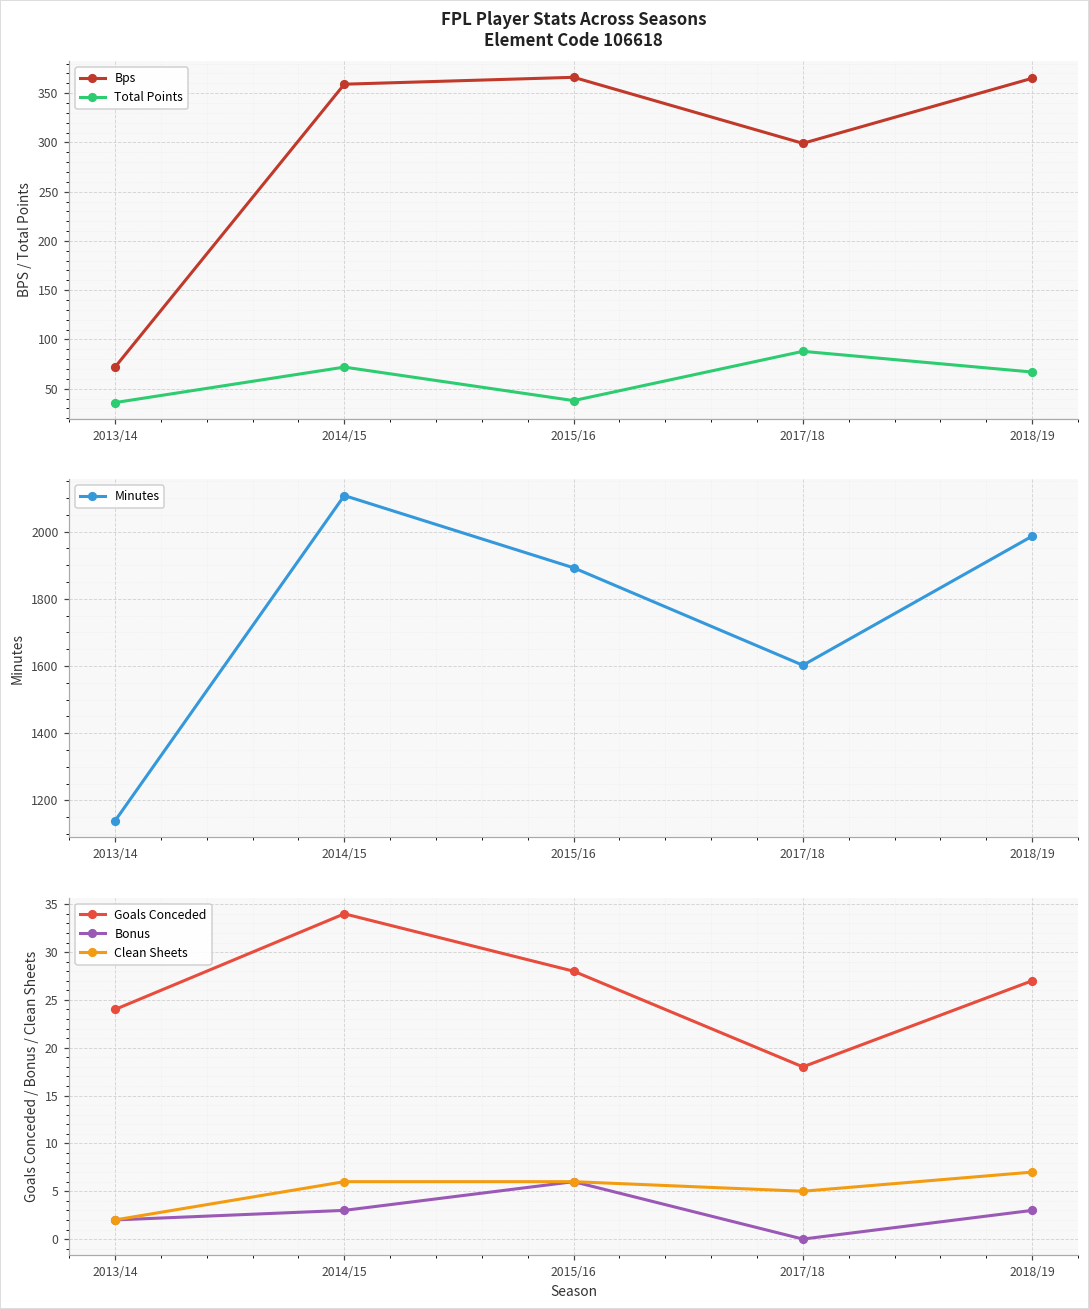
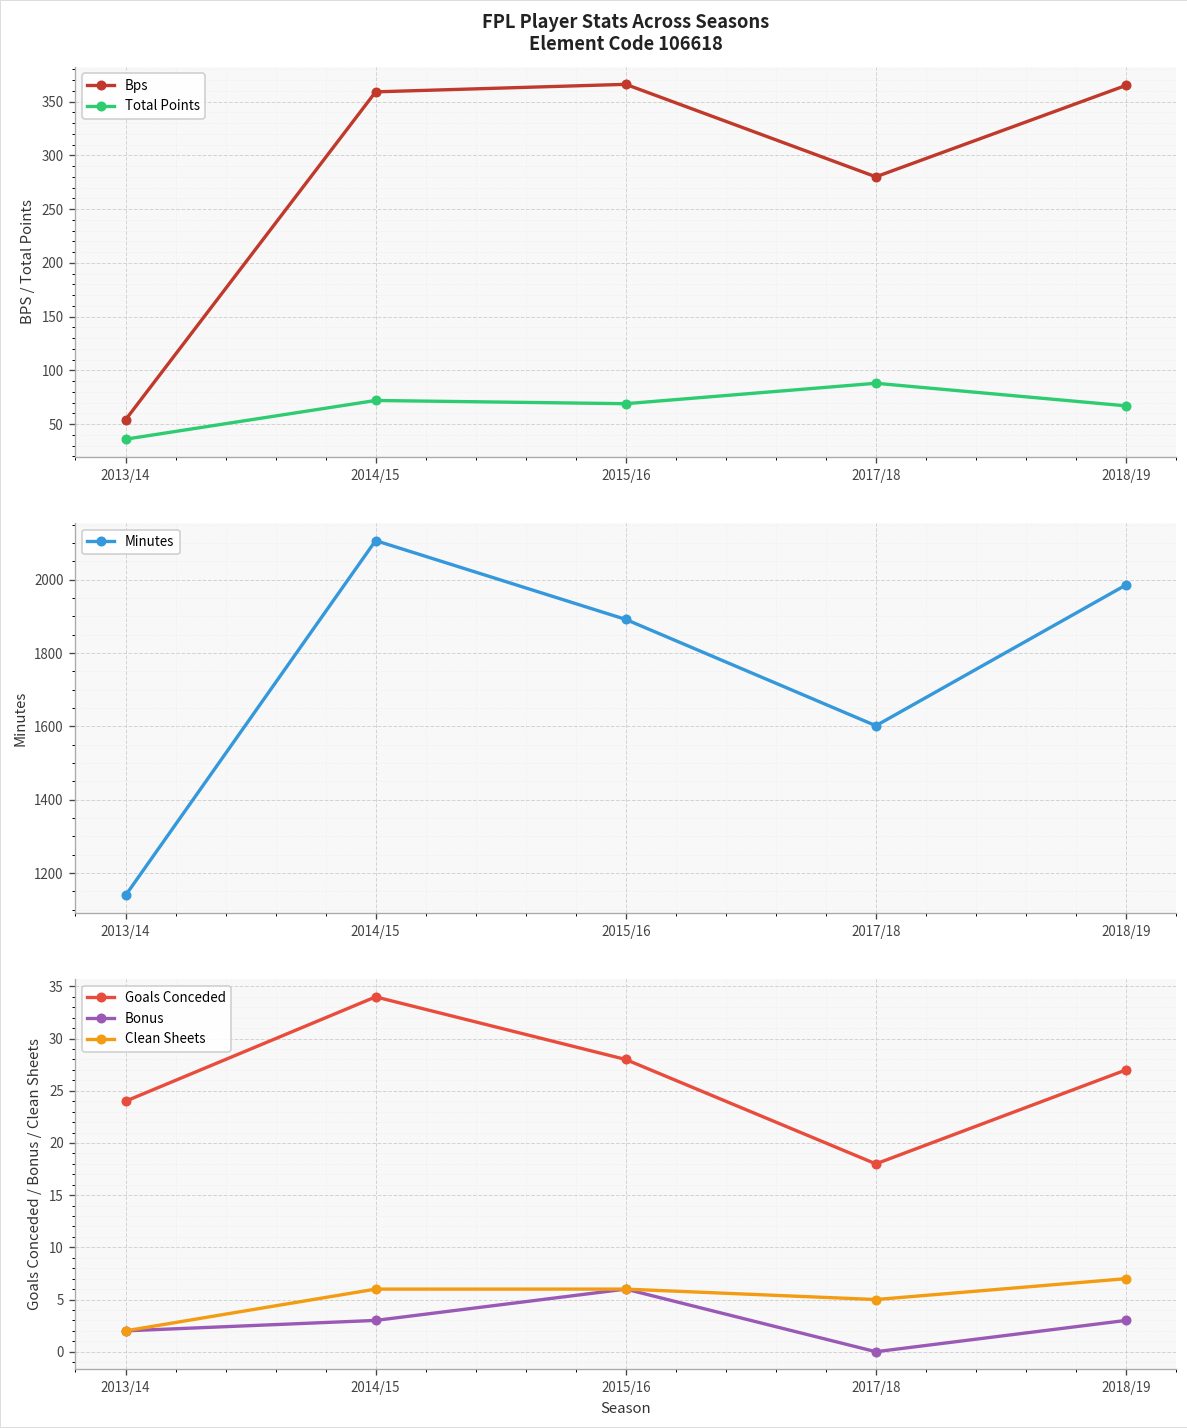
FPL Player Stats Across Seasons Element Code 106618, Bps, 2013/14: 70 -> 50
FPL Player Stats Across Seasons Element Code 106618, Total Points, 2015/16: 40 -> 70
FPL Player Stats Across Seasons Element Code 106618, Bps, 2017/18: 300 -> 280
